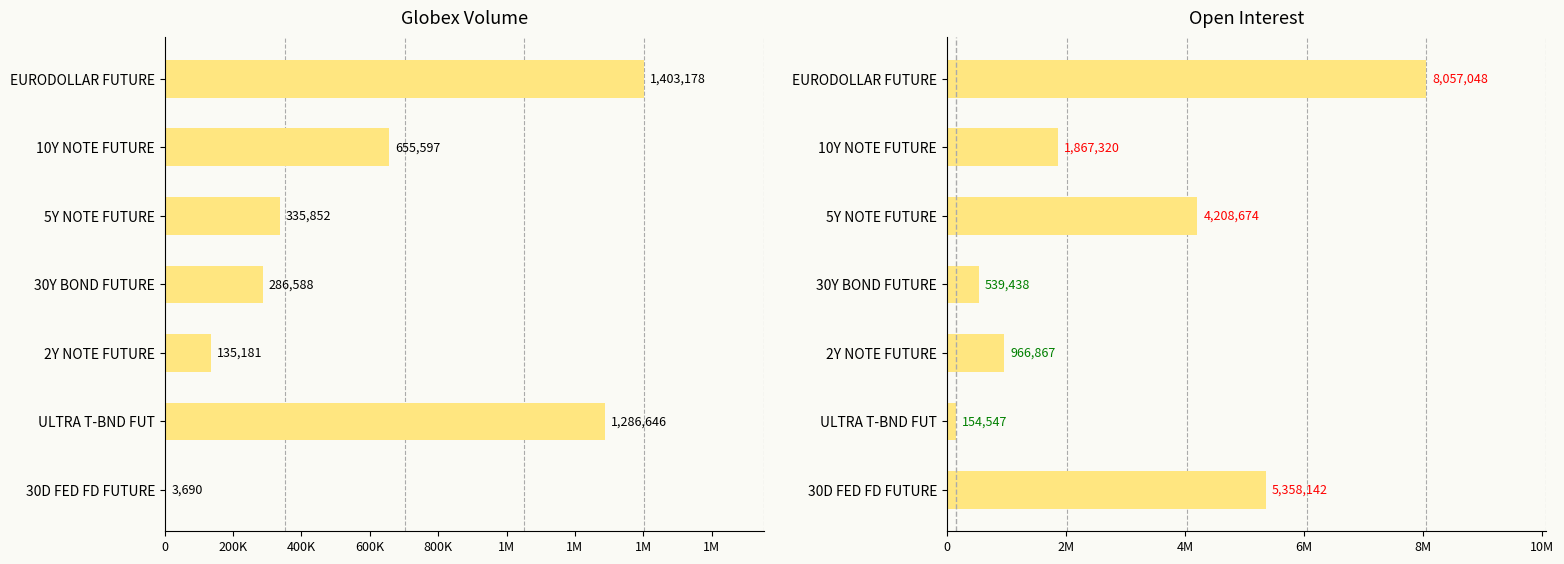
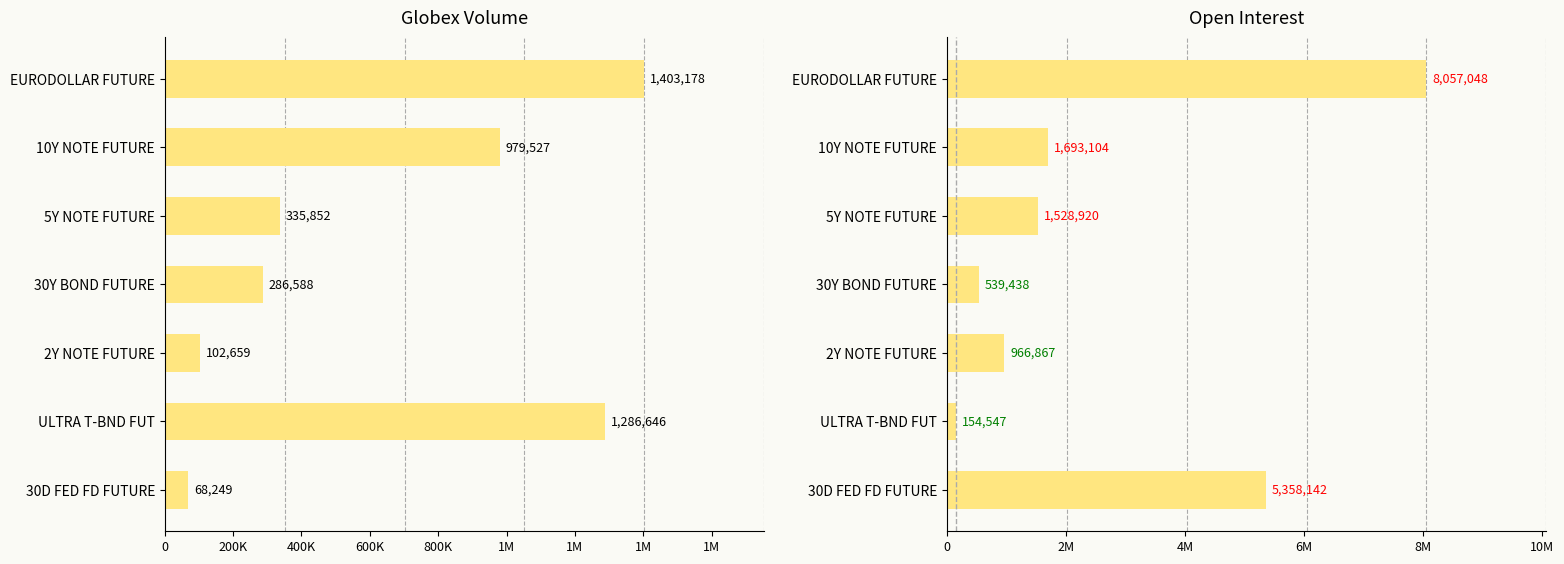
Globex Volume, 10Y NOTE FUTURE: 655,597 -> 979,527
Globex Volume, 2Y NOTE FUTURE: 135,181 -> 102,659
Globex Volume, 30D FED FD FUTURE: 3,690 -> 68,249
Open Interest, 10Y NOTE FUTURE: 1,867,320 -> 1,693,104
Open Interest, 5Y NOTE FUTURE: 4,208,674 -> 1,528,920
